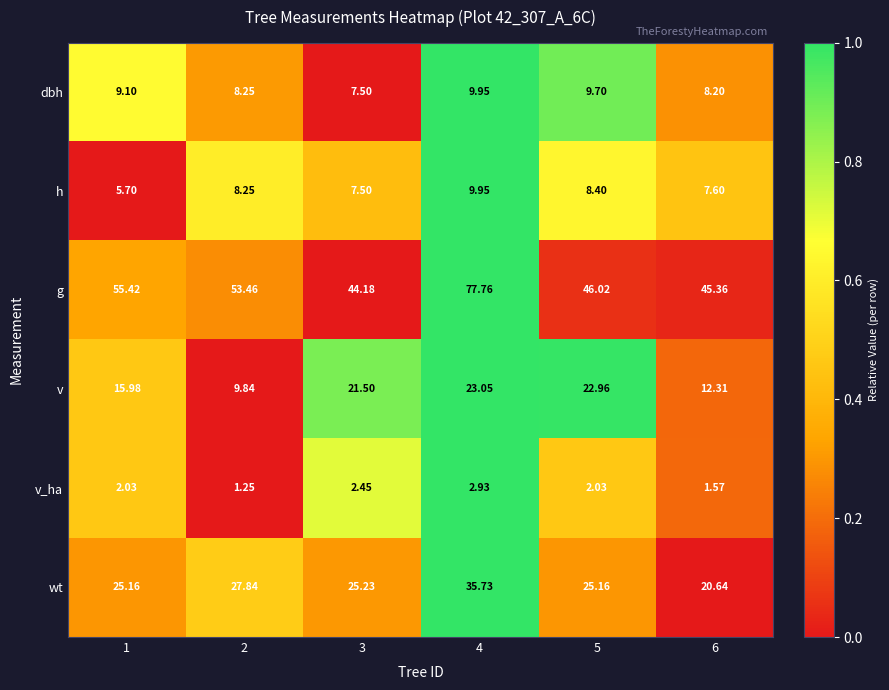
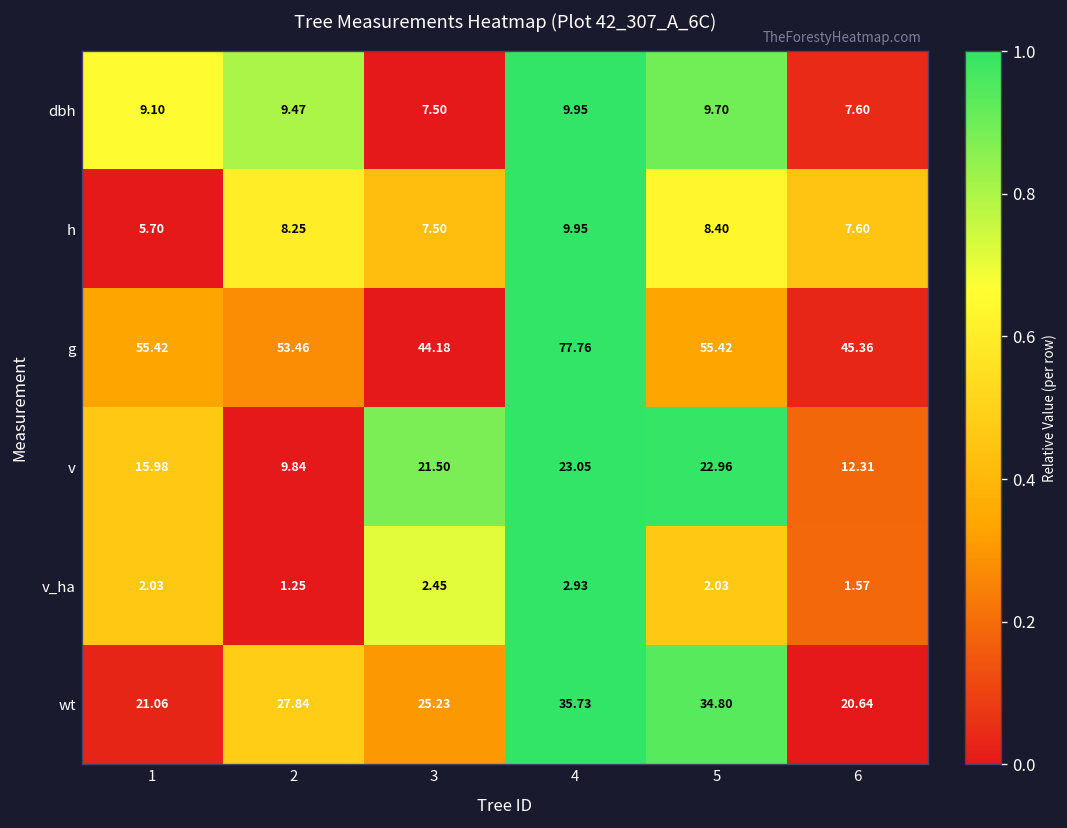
dbh, 2: 8.25 -> 9.47
dbh, 6: 8.20 -> 7.60
g, 5: 46.02 -> 55.42
wt, 1: 25.16 -> 21.06
wt, 5: 25.16 -> 34.80
